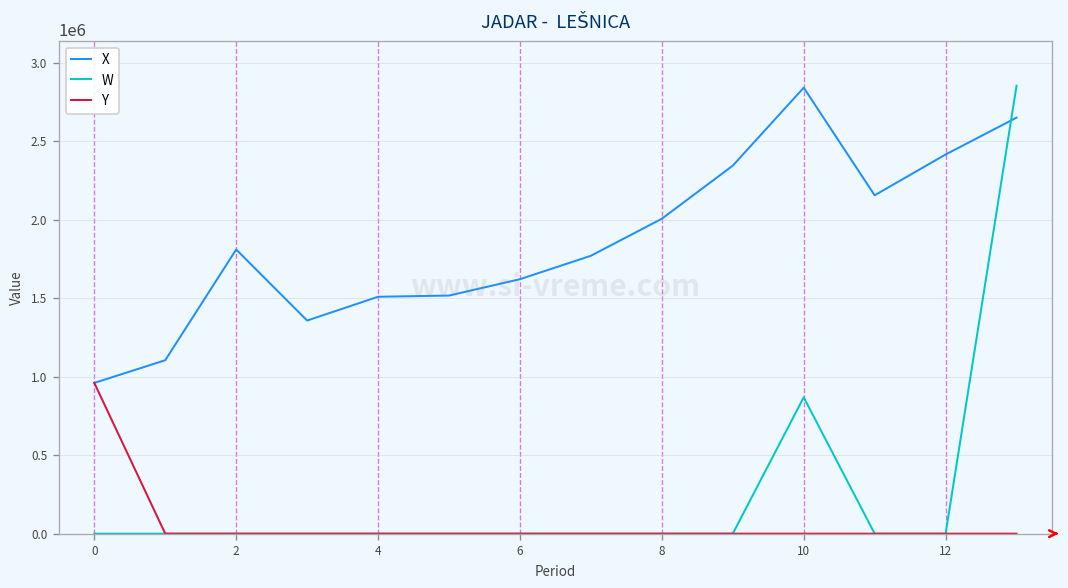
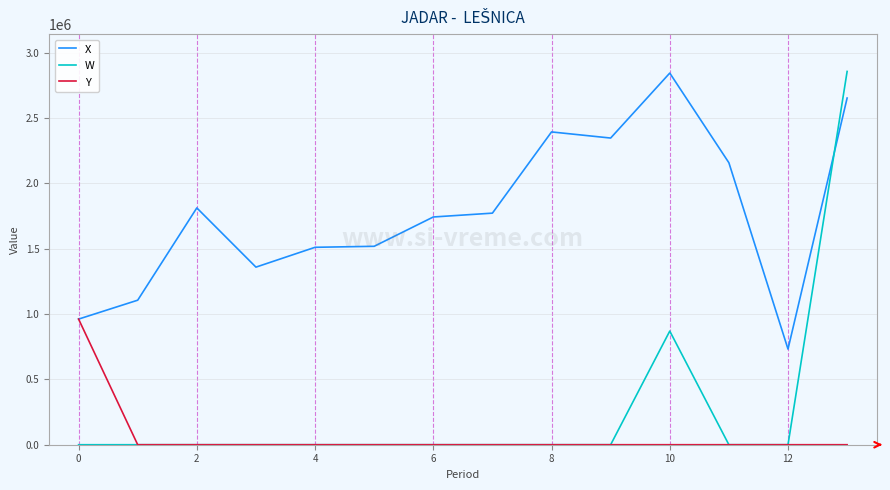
X, 6: 1620000 -> 1740000
X, 8: 2010000 -> 2390000
X, 12: 2420000 -> 730000
